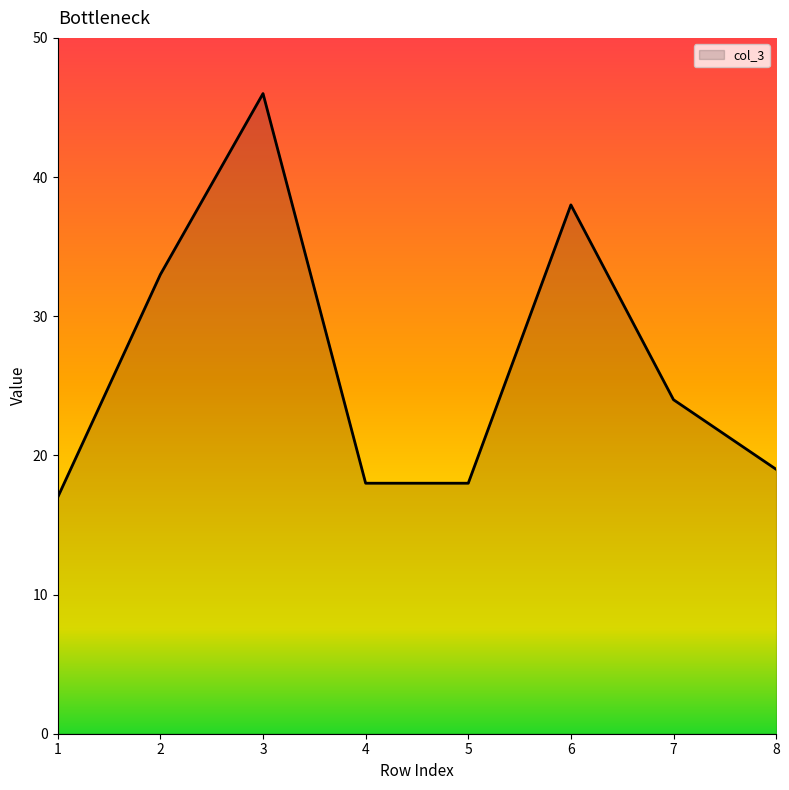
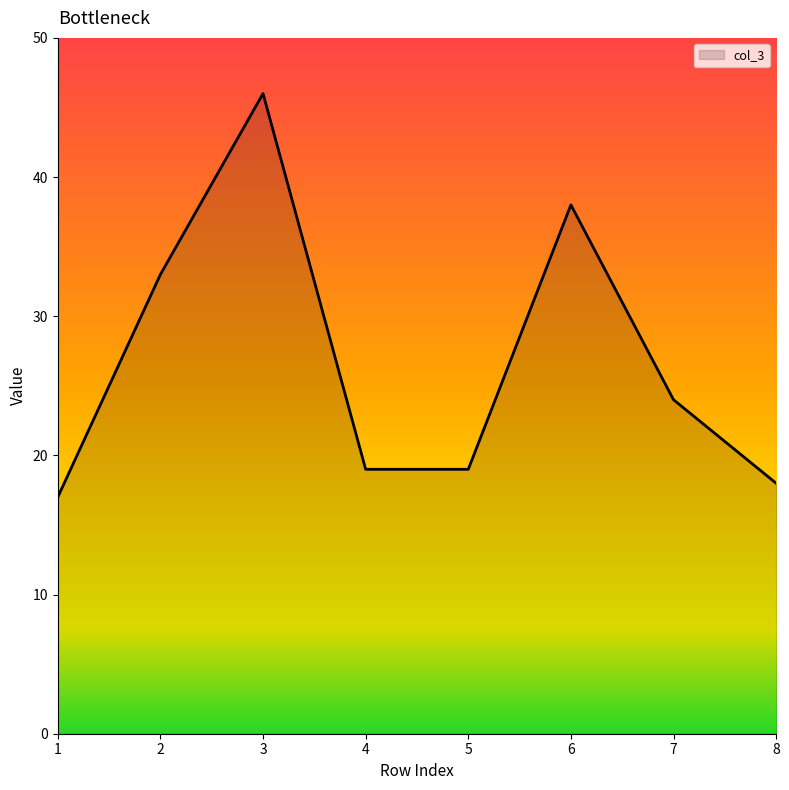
4: 18 -> 19
5: 18 -> 19
8: 19 -> 18
